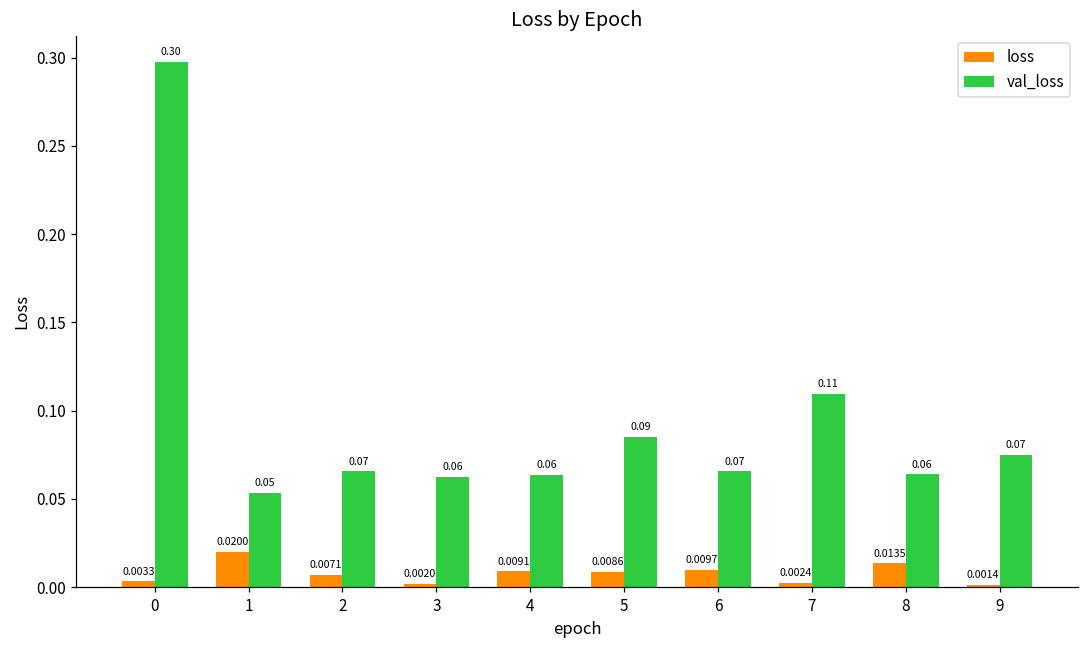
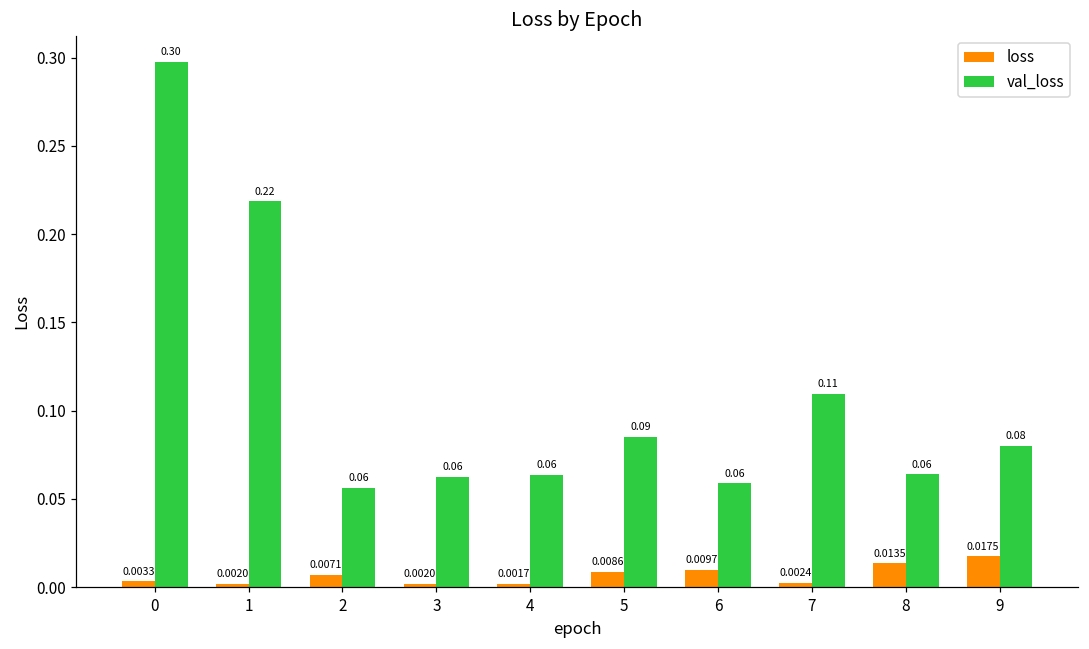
loss, 1: 0.0200 -> 0.0020
val_loss, 1: 0.05 -> 0.22
val_loss, 2: 0.07 -> 0.06
loss, 4: 0.0091 -> 0.0017
val_loss, 6: 0.07 -> 0.06
loss, 9: 0.0014 -> 0.0175
val_loss, 9: 0.07 -> 0.08
